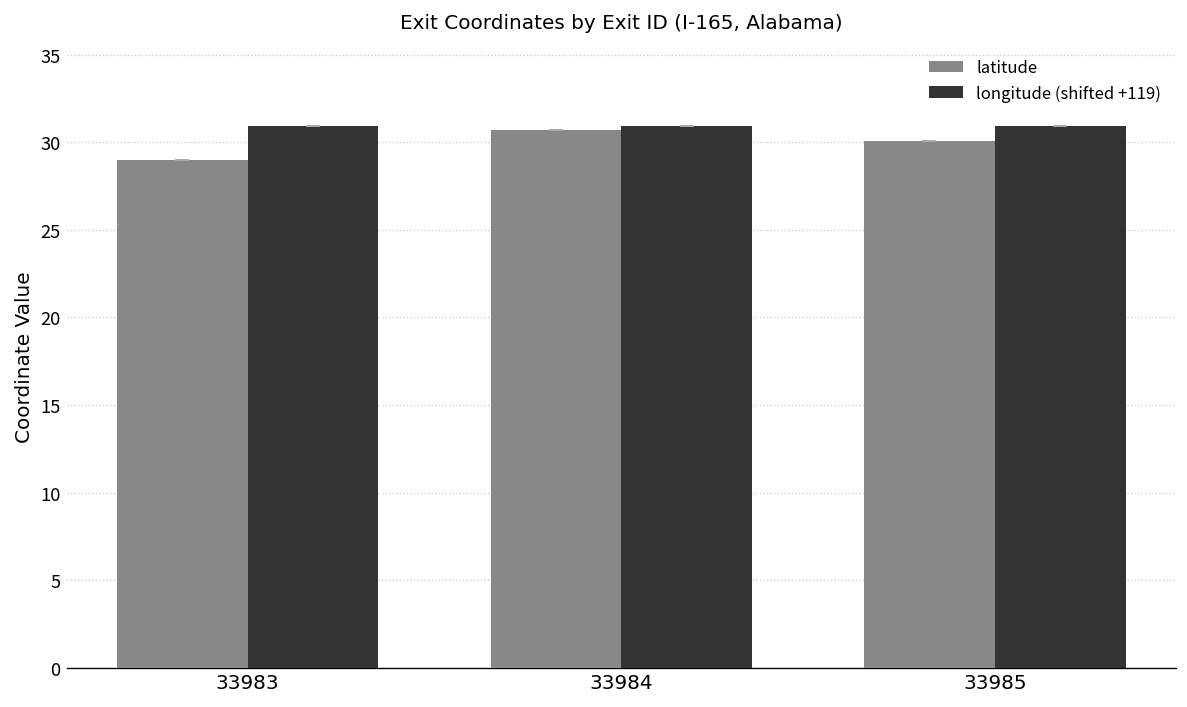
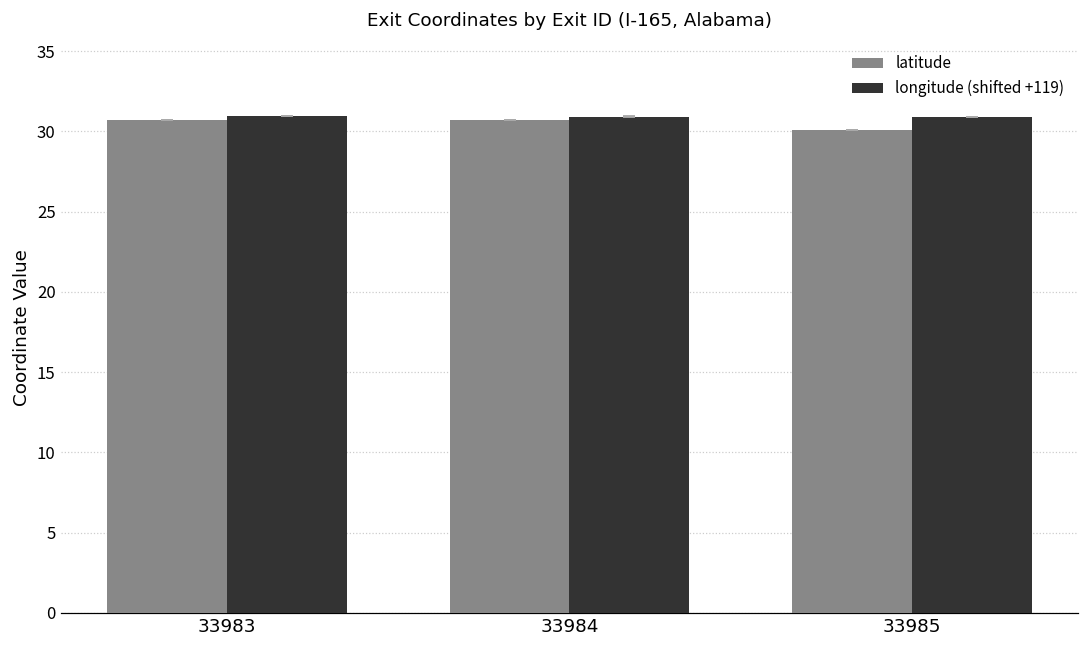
latitude, 33983: 29.0 -> 30.7
